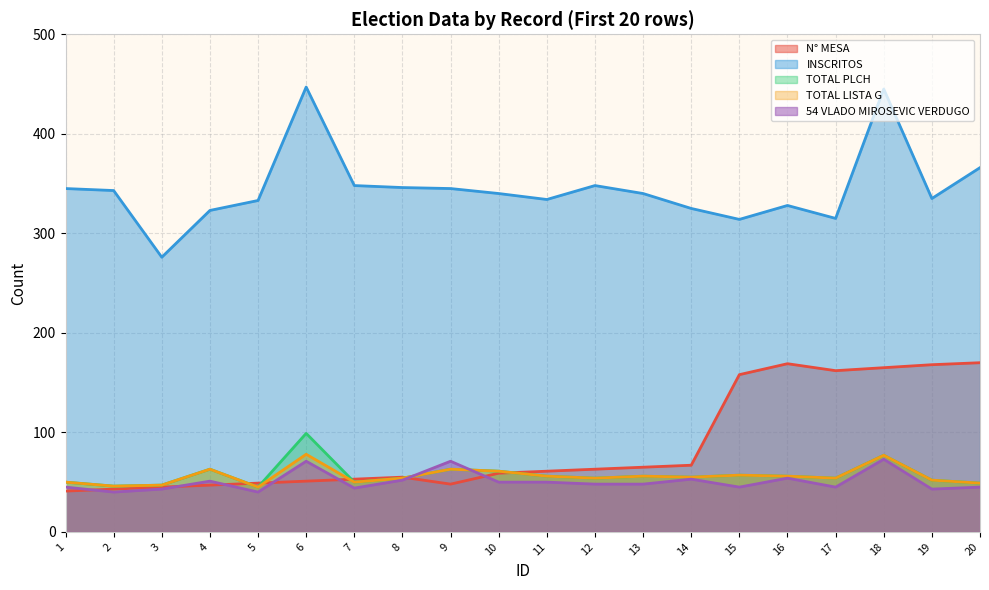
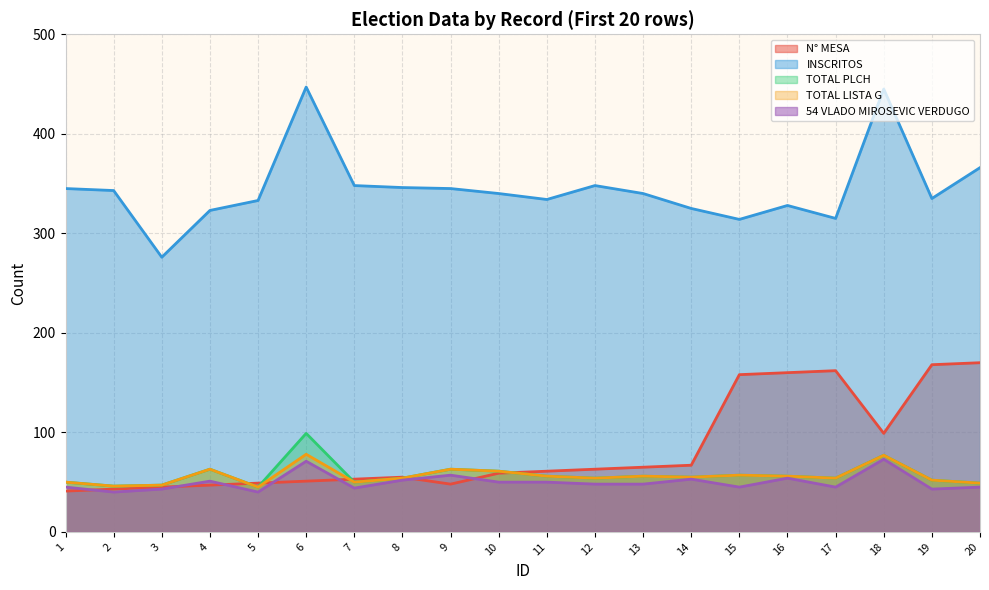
54 VLADO MIROSEVIC VERDUGO, 9: 70 -> 60
N° MESA, 16: 170 -> 160
N° MESA, 18: 170 -> 100
